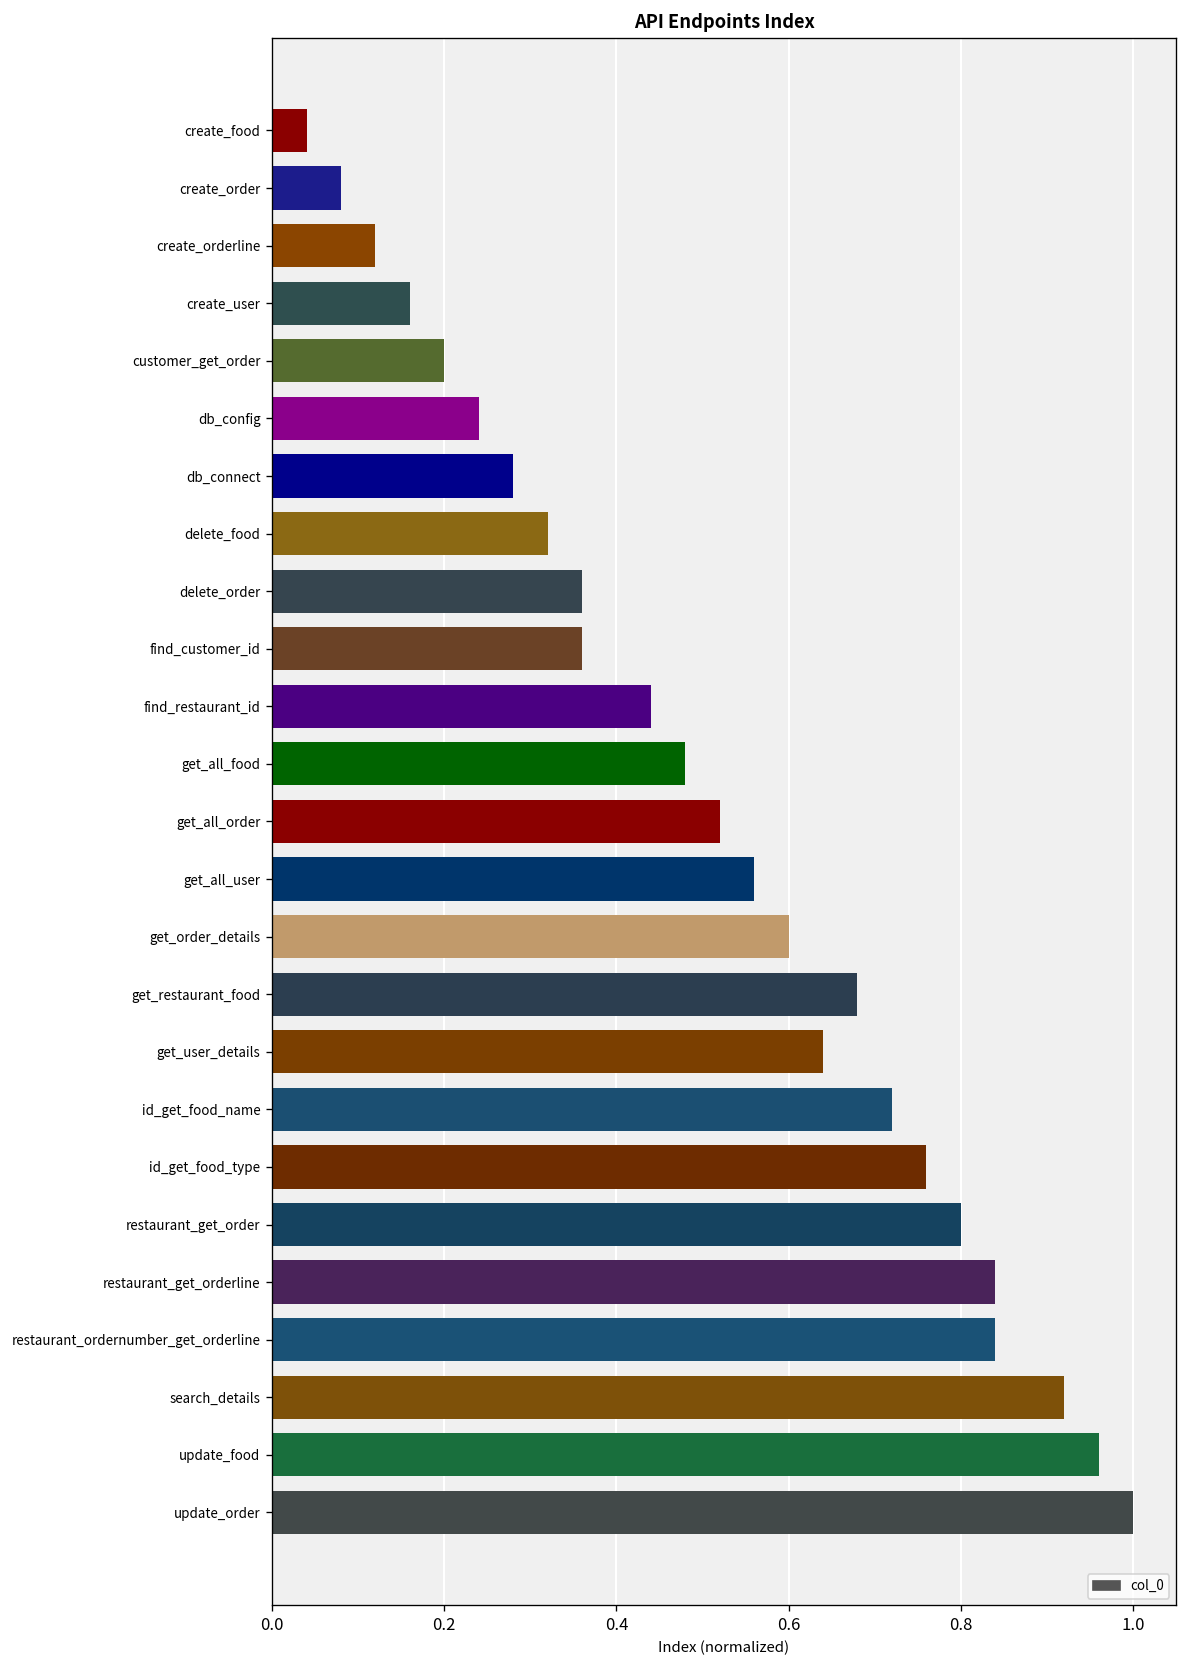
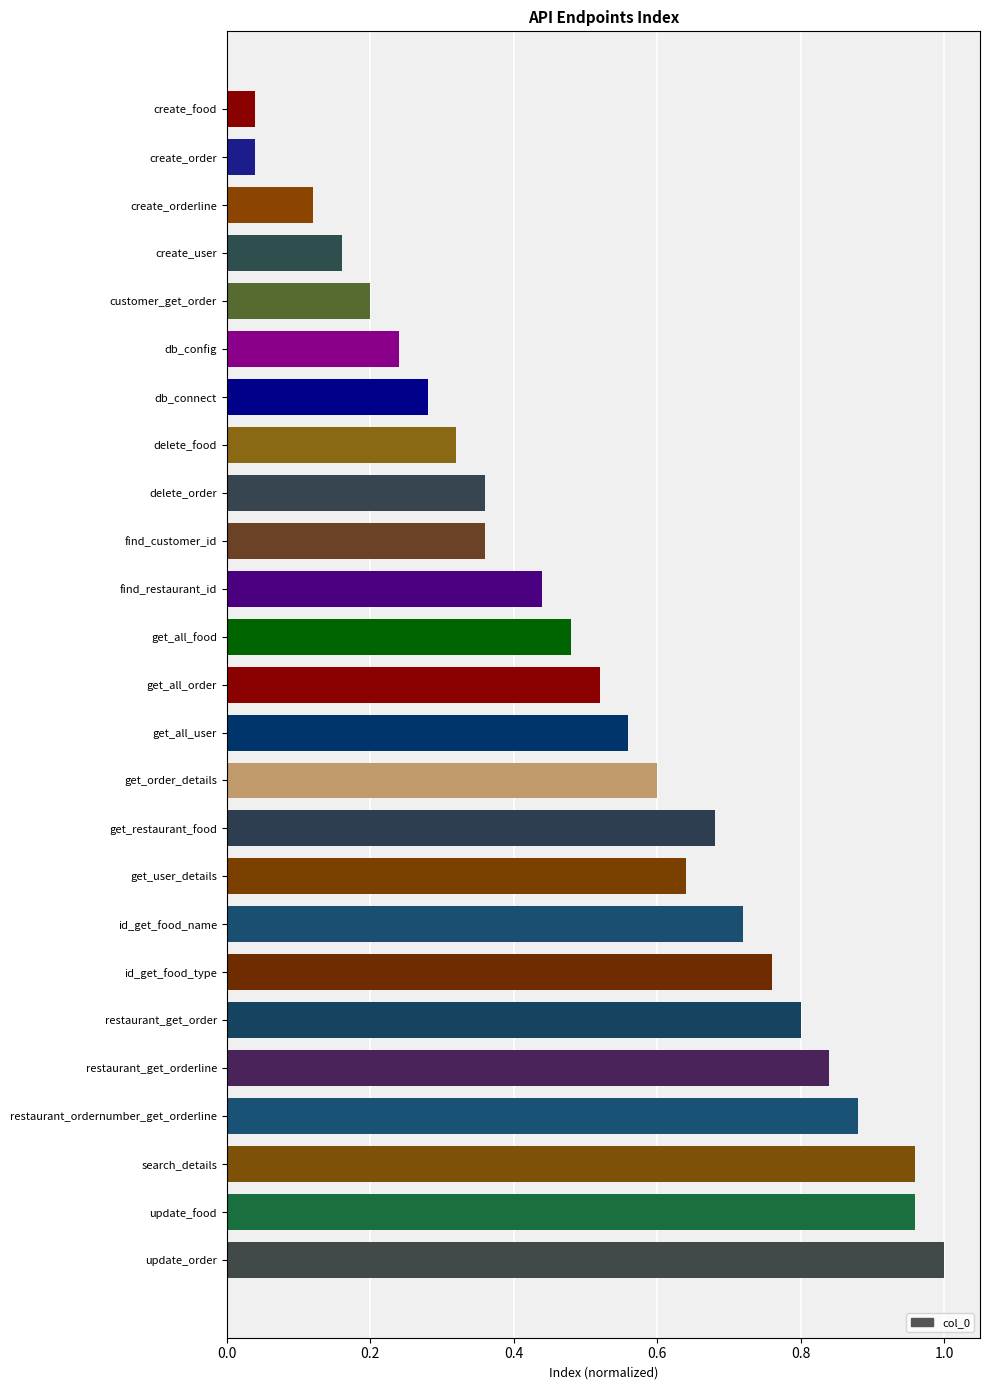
create_order: 0.08 -> 0.04
restaurant_ordernumber_get_orderline: 0.84 -> 0.88
search_details: 0.92 -> 0.96
